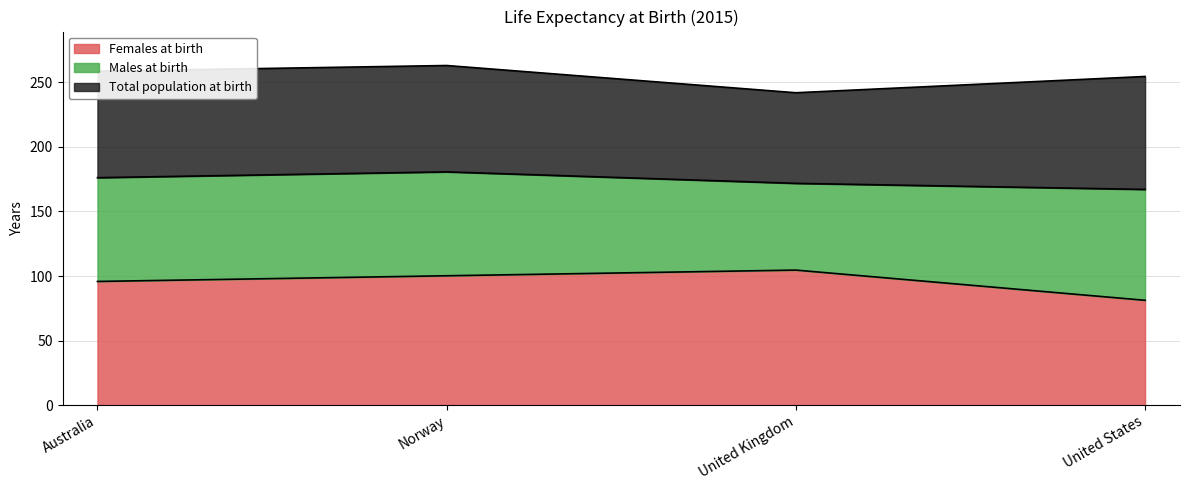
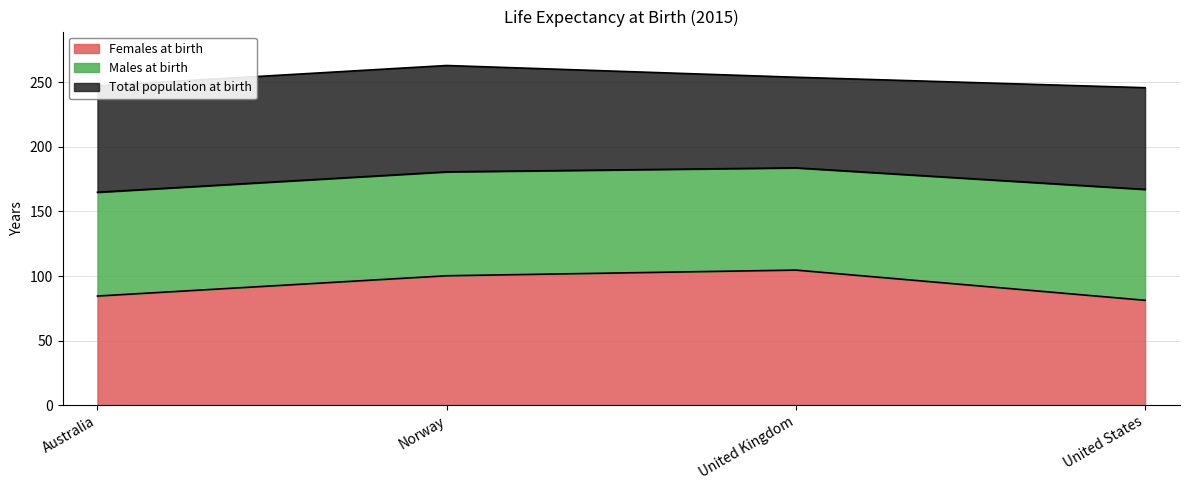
Females at birth, Australia: 96 -> 85
Males at birth, United Kingdom: 67 -> 79
Total population at birth, United States: 88 -> 79
